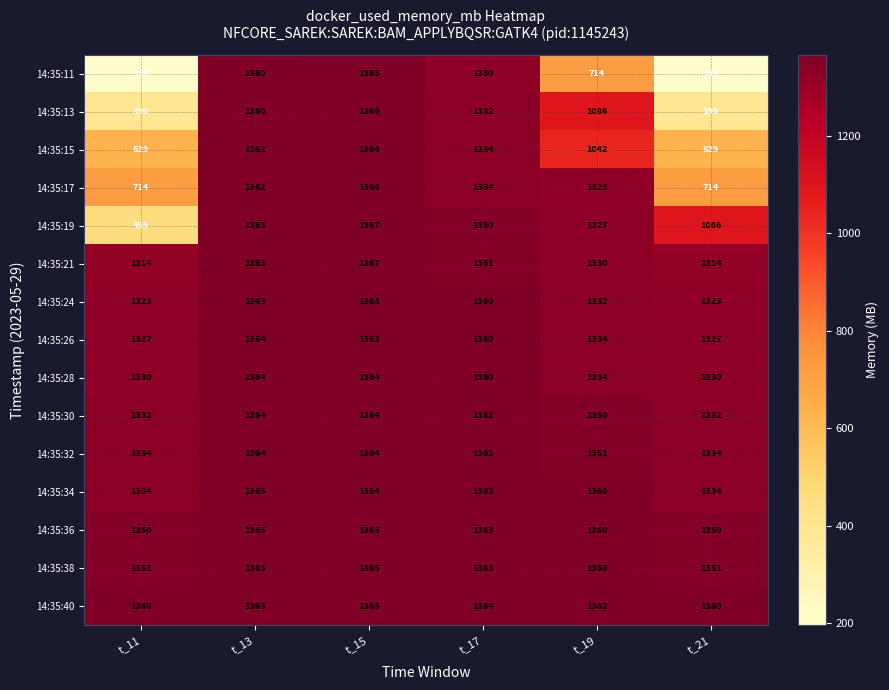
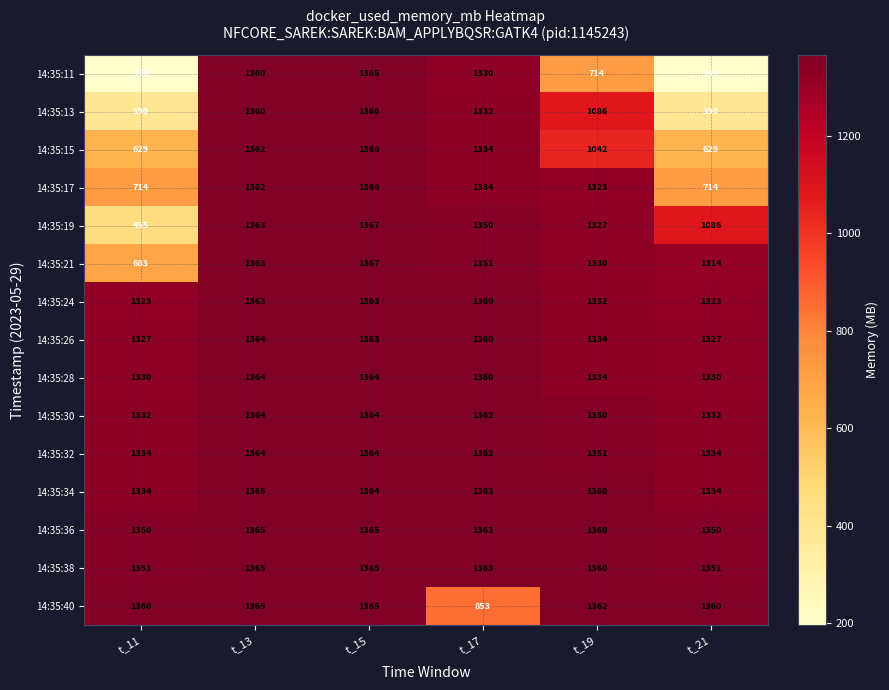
14:35:21, t_11: 1314 -> 683
14:35:40, t_17: 1364 -> 853
